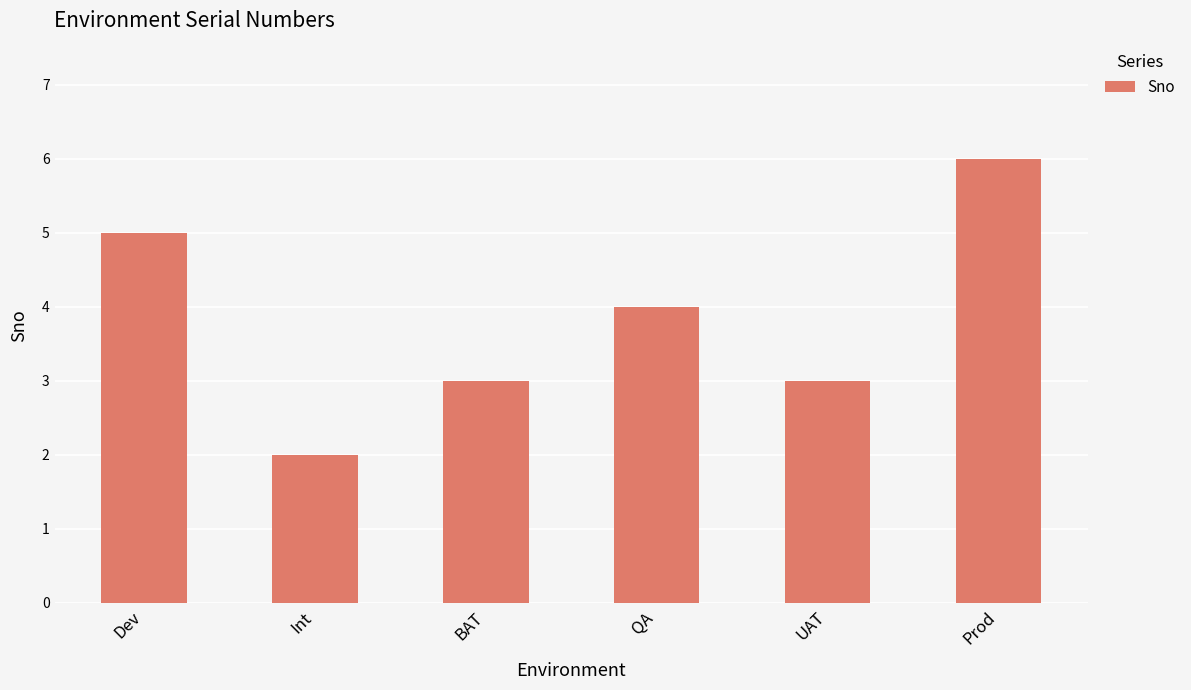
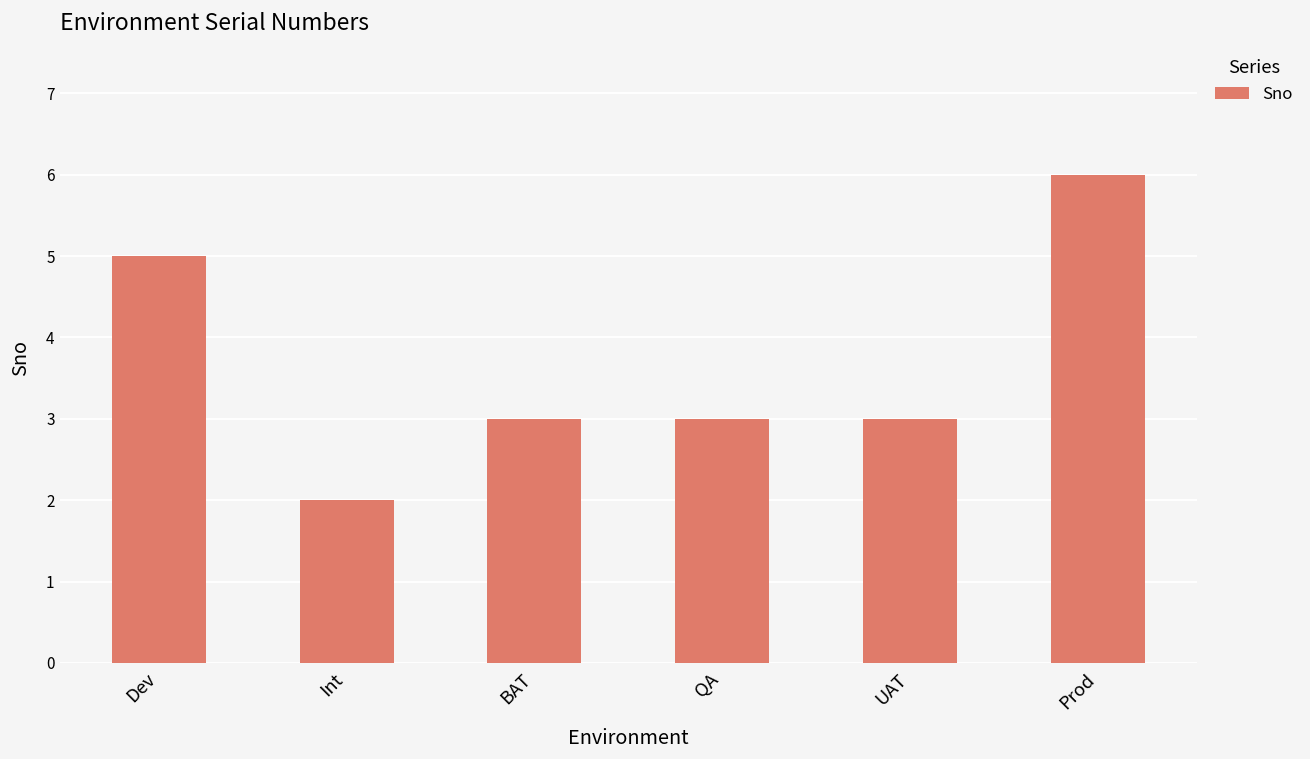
QA: 4 -> 3
